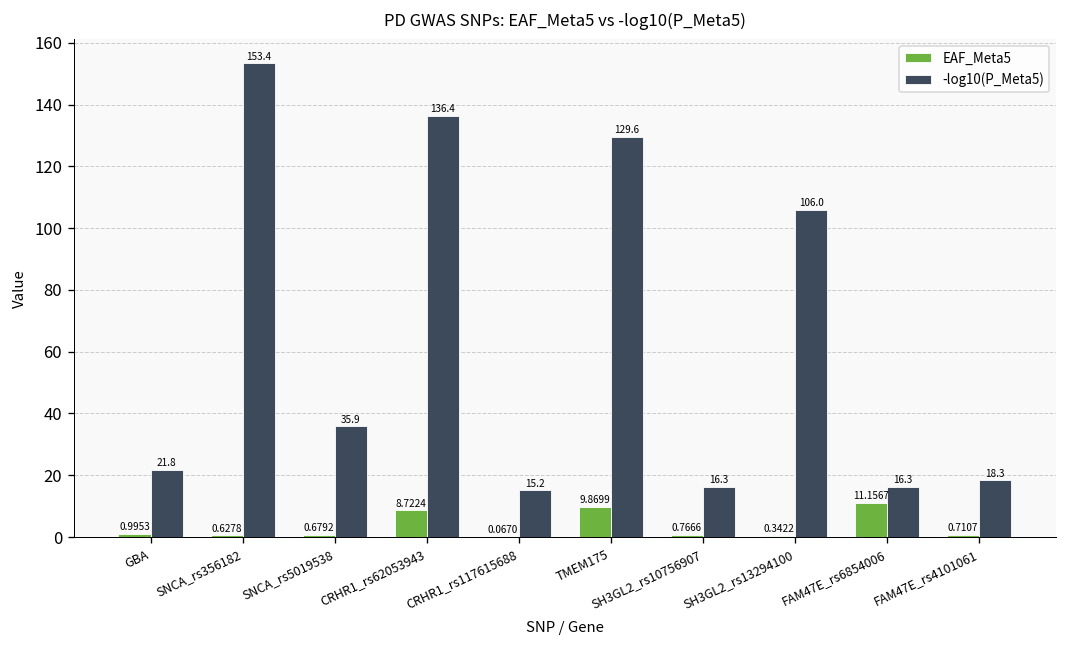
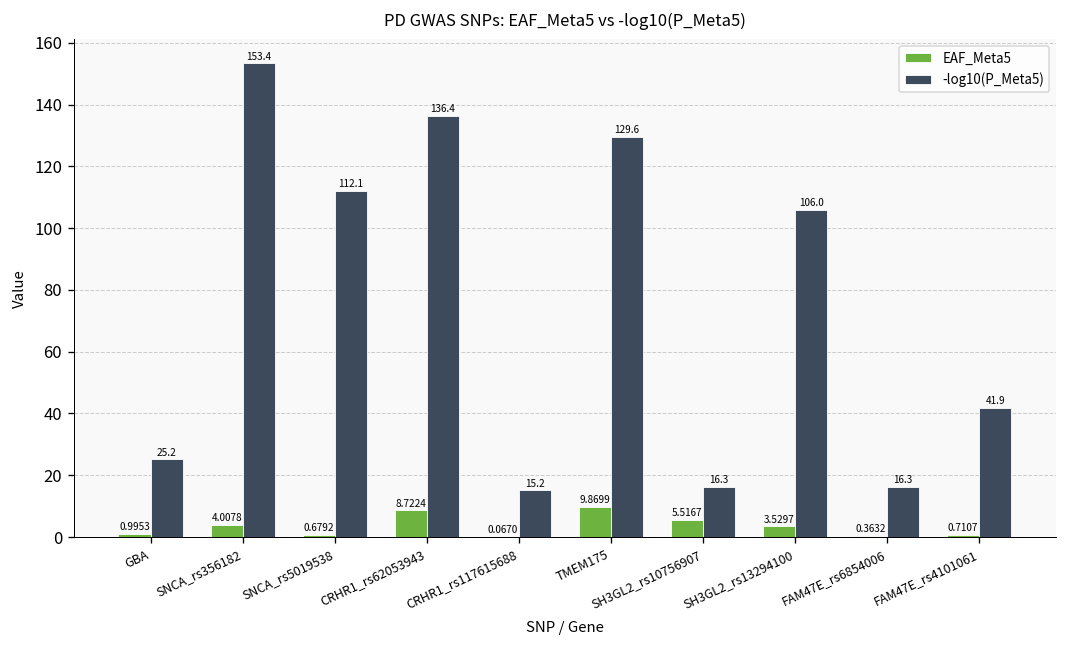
-log10(P_Meta5), GBA: 21.8 -> 25.2
EAF_Meta5, SNCA_rs356182: 0.6278 -> 4.0078
-log10(P_Meta5), SNCA_rs5019538: 35.9 -> 112.1
EAF_Meta5, SH3GL2_rs10756907: 0.7666 -> 5.5167
EAF_Meta5, SH3GL2_rs13294100: 0.3422 -> 3.5297
EAF_Meta5, FAM47E_rs6854006: 11.1567 -> 0.3632
-log10(P_Meta5), FAM47E_rs4101061: 18.3 -> 41.9
